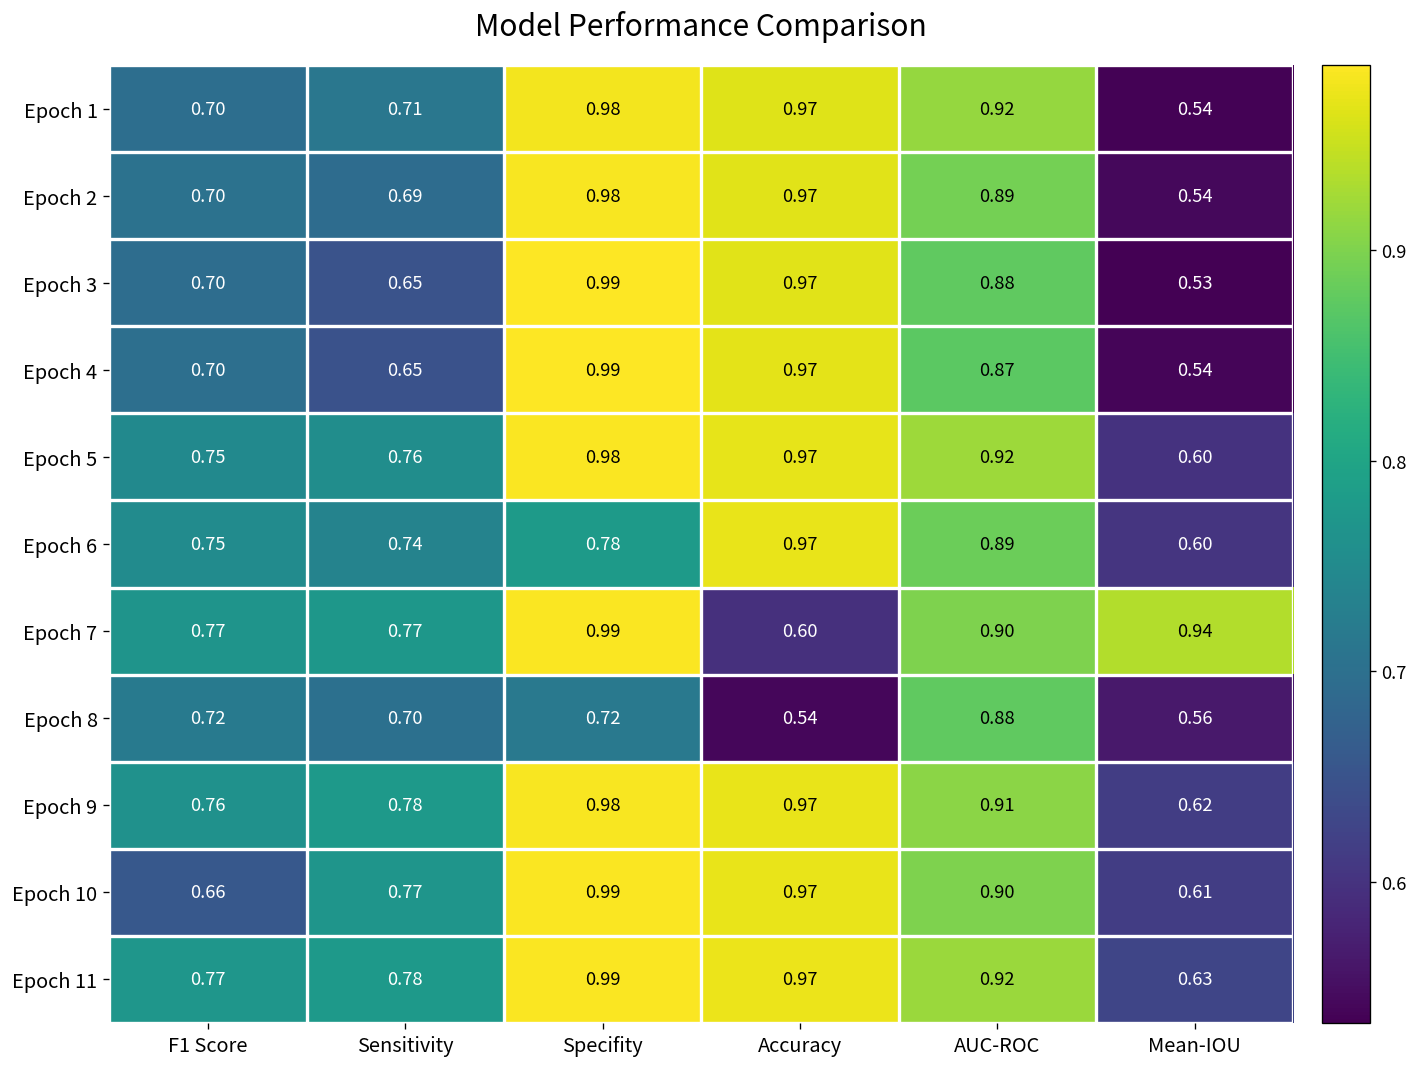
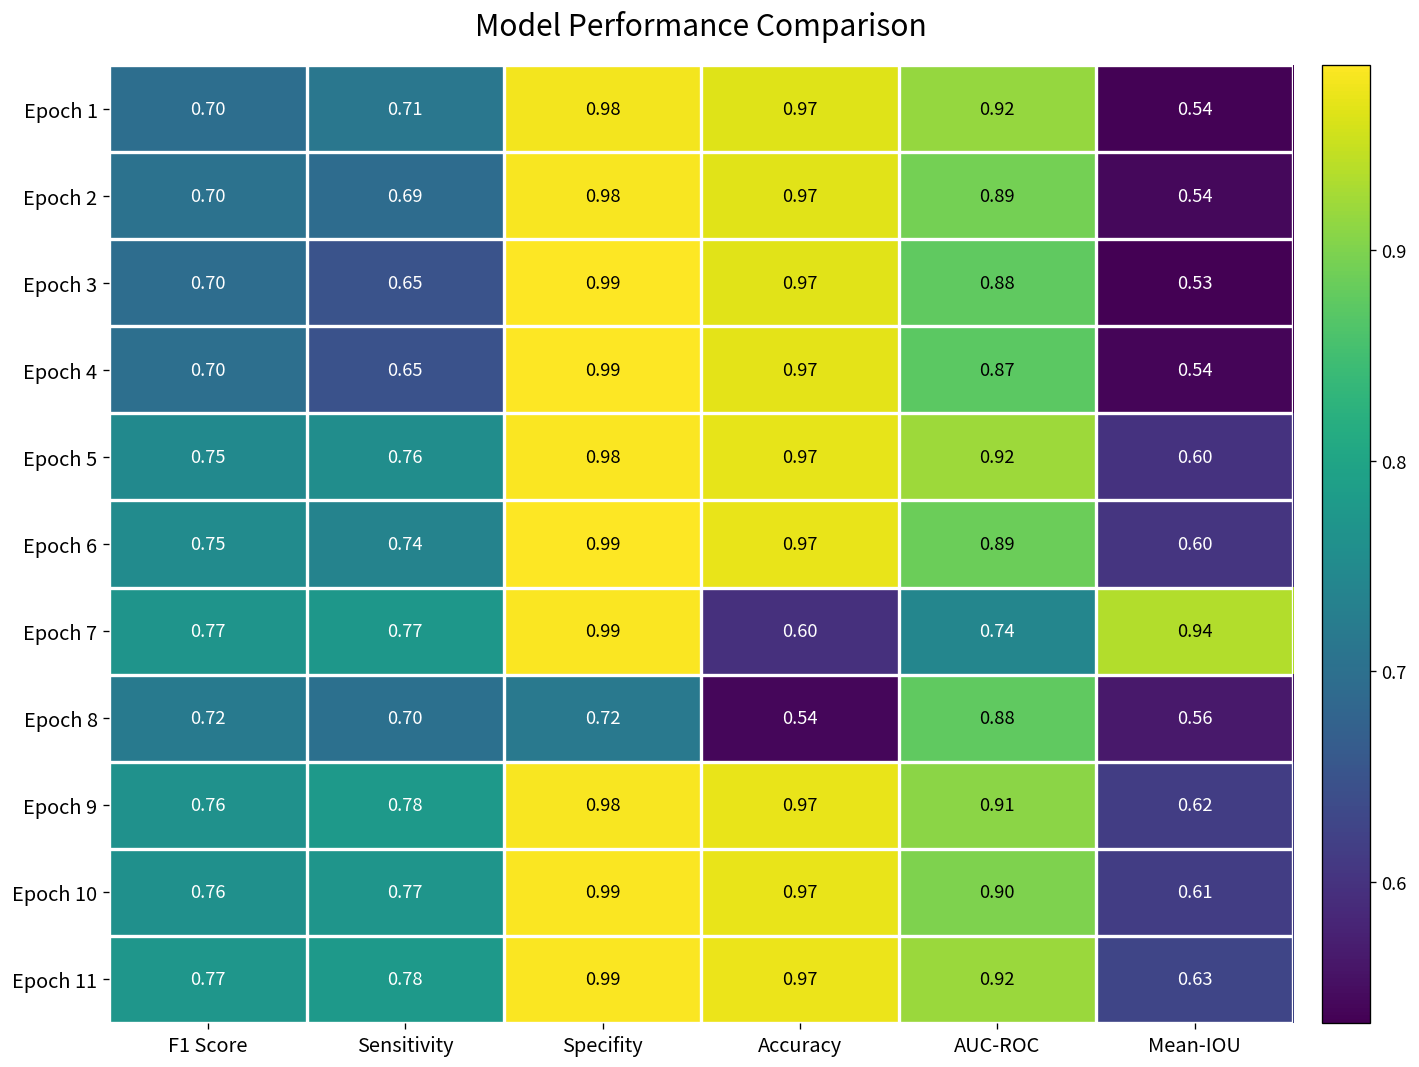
Epoch 6, Specifity: 0.78 -> 0.99
Epoch 7, AUC-ROC: 0.90 -> 0.74
Epoch 10, F1 Score: 0.66 -> 0.76
